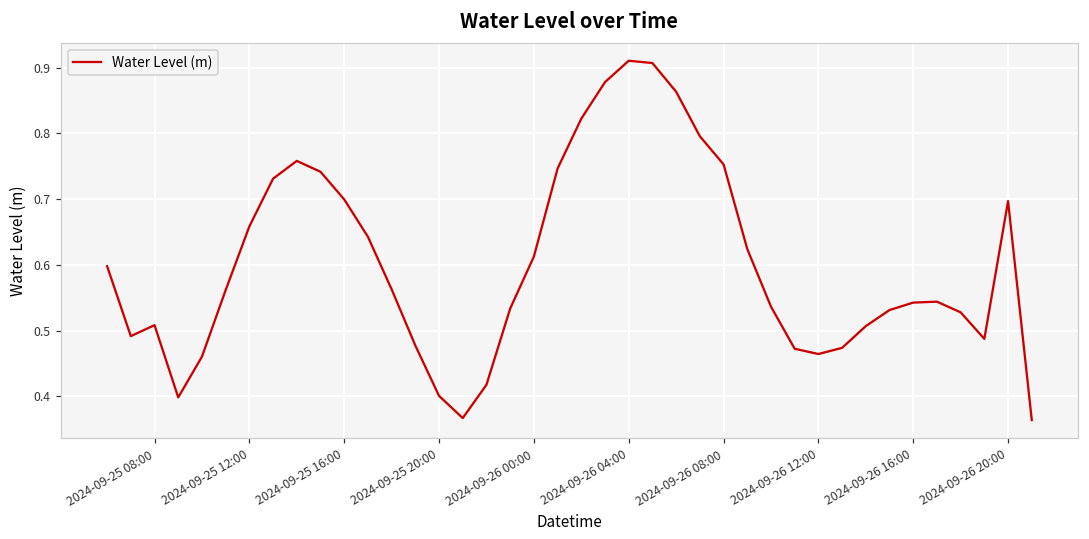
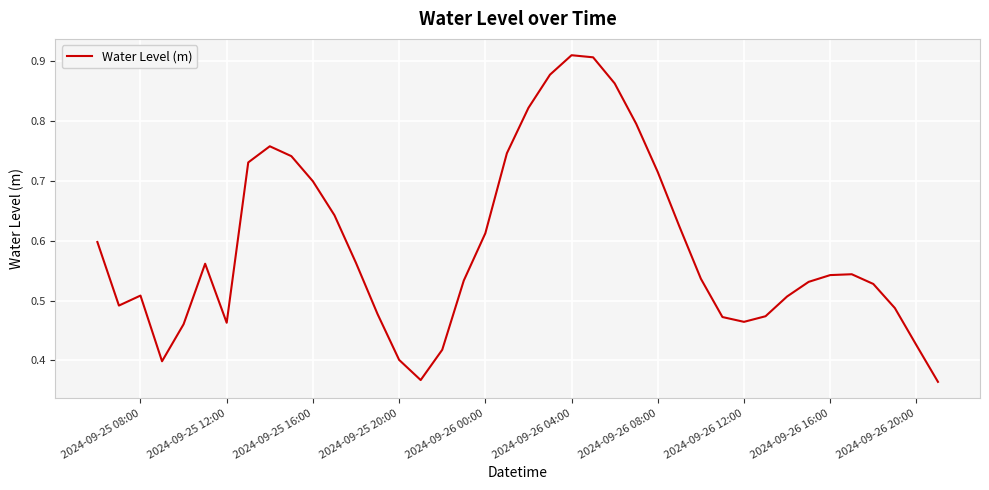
2024-09-25 12:00: 0.66 -> 0.46
2024-09-26 08:00: 0.75 -> 0.71
2024-09-26 20:00: 0.70 -> 0.43
